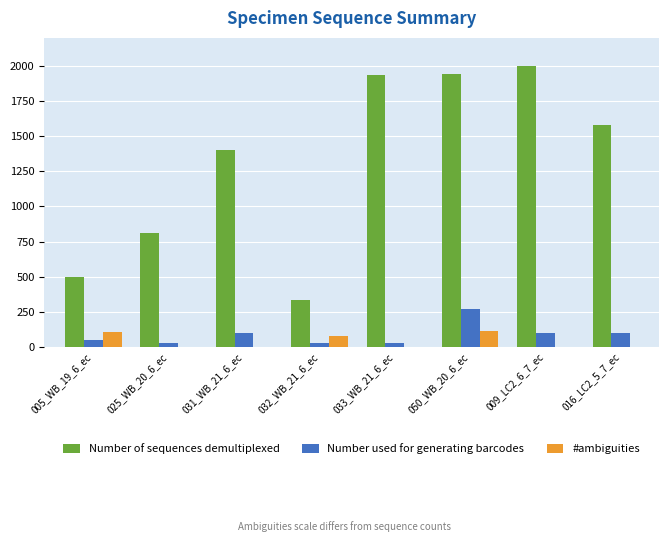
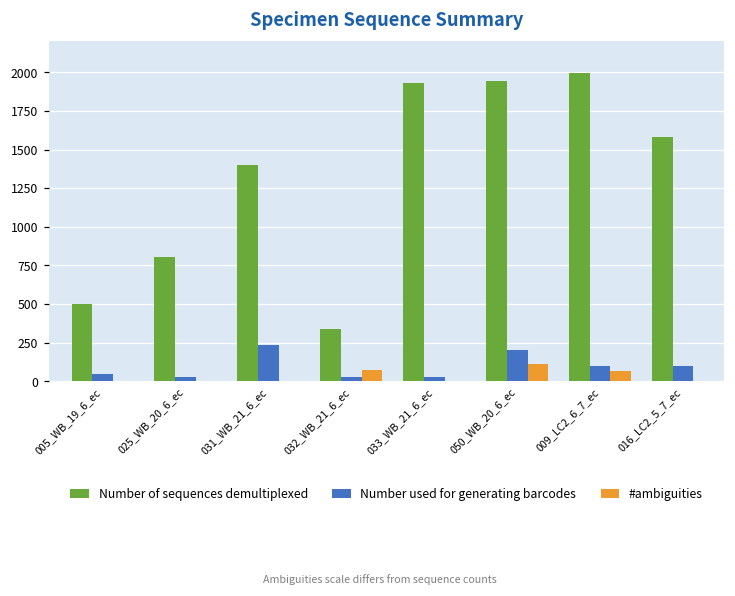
#ambiguities, 005_WB_19_6_ec: 110 -> 0
Number used for generating barcodes, 031_WB_21_6_ec: 100 -> 240
Number used for generating barcodes, 050_WB_20_6_ec: 270 -> 200
#ambiguities, 009_LC2_6_7_ec: 0 -> 70
